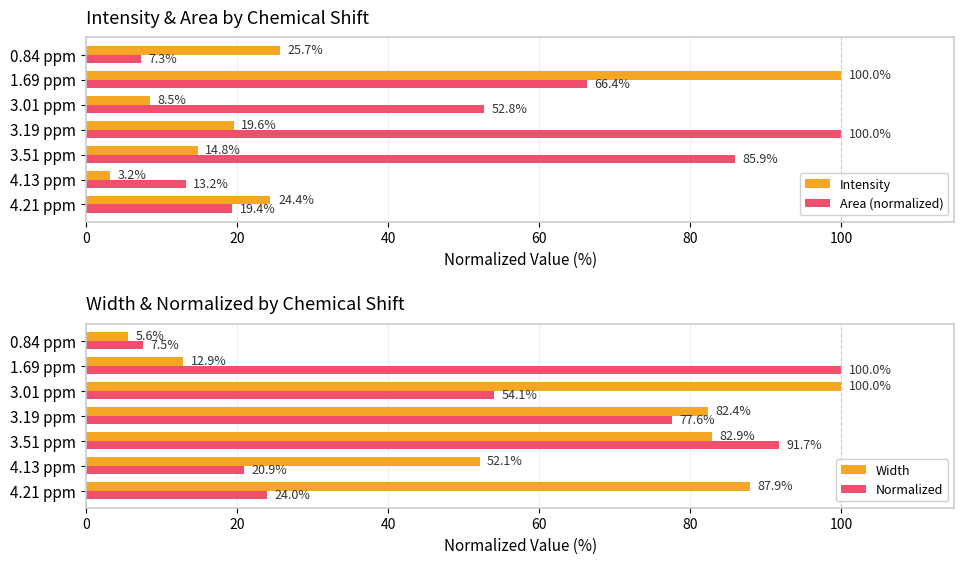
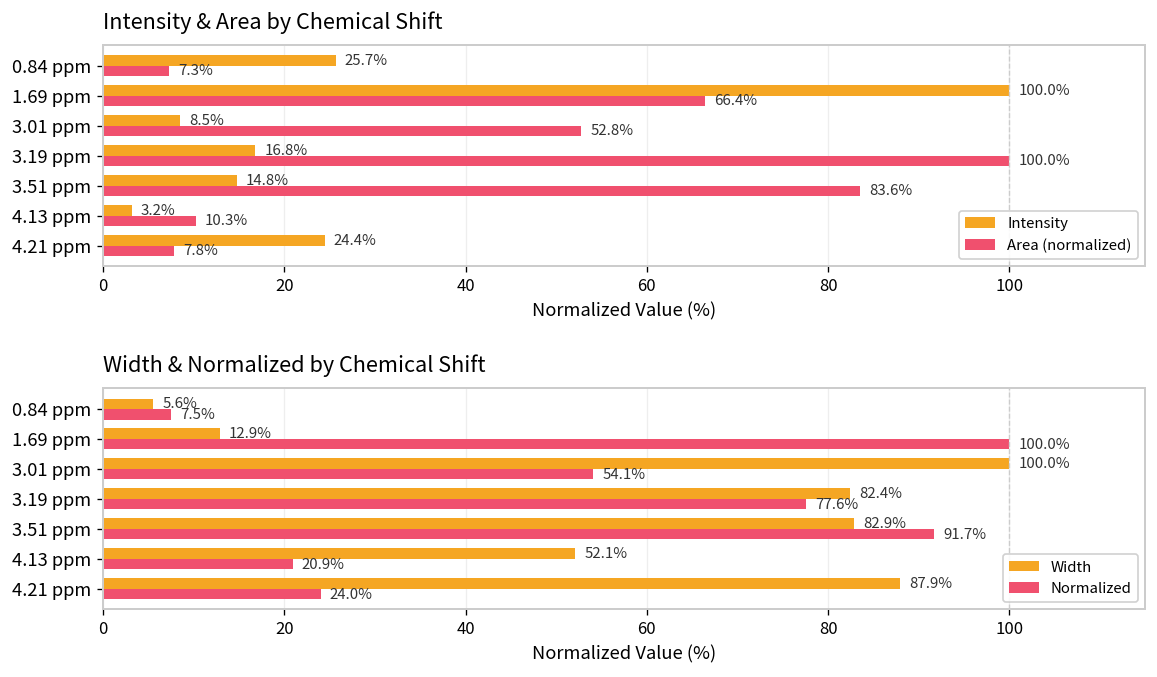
Intensity & Area by Chemical Shift, Intensity, 3.19 ppm: 19.6% -> 16.8%
Intensity & Area by Chemical Shift, Area (normalized), 3.51 ppm: 85.9% -> 83.6%
Intensity & Area by Chemical Shift, Area (normalized), 4.13 ppm: 13.2% -> 10.3%
Intensity & Area by Chemical Shift, Area (normalized), 4.21 ppm: 19.4% -> 7.8%
